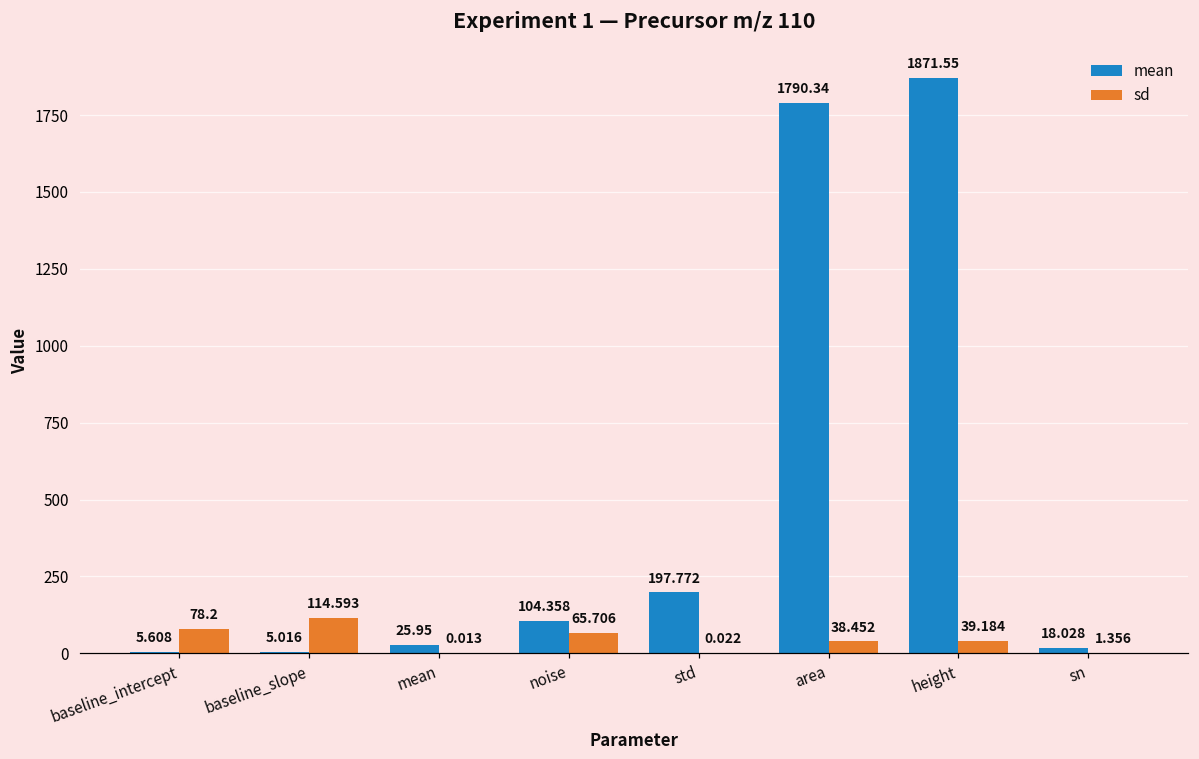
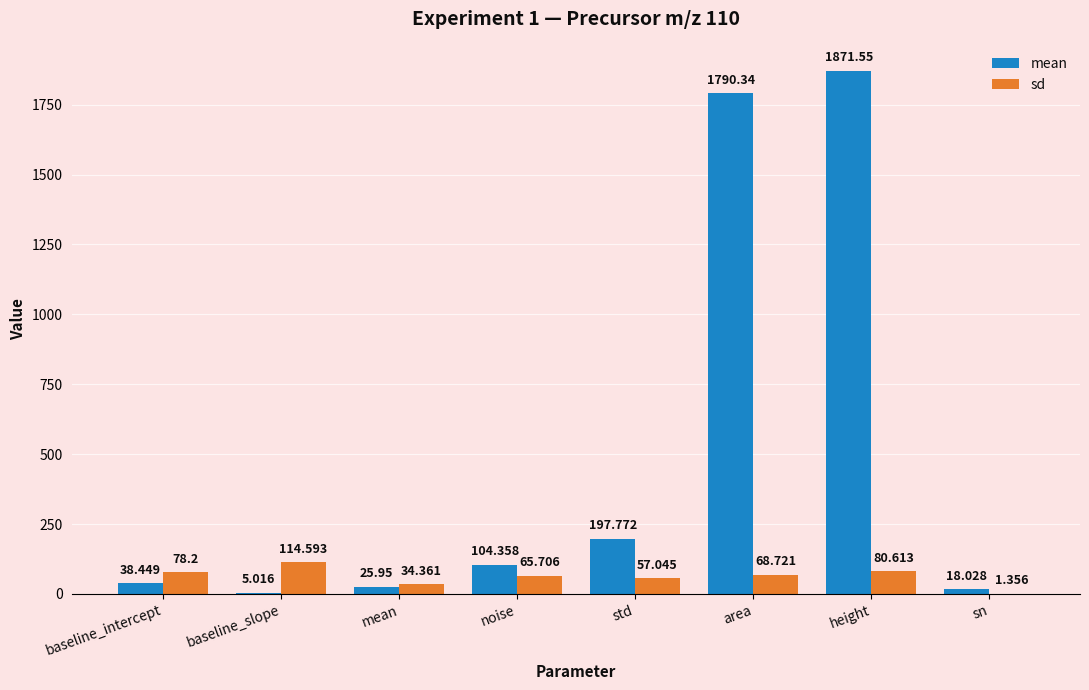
mean, baseline_intercept: 5.608 -> 38.449
sd, mean: 0.013 -> 34.361
sd, std: 0.022 -> 57.045
sd, area: 38.452 -> 68.721
sd, height: 39.184 -> 80.613
